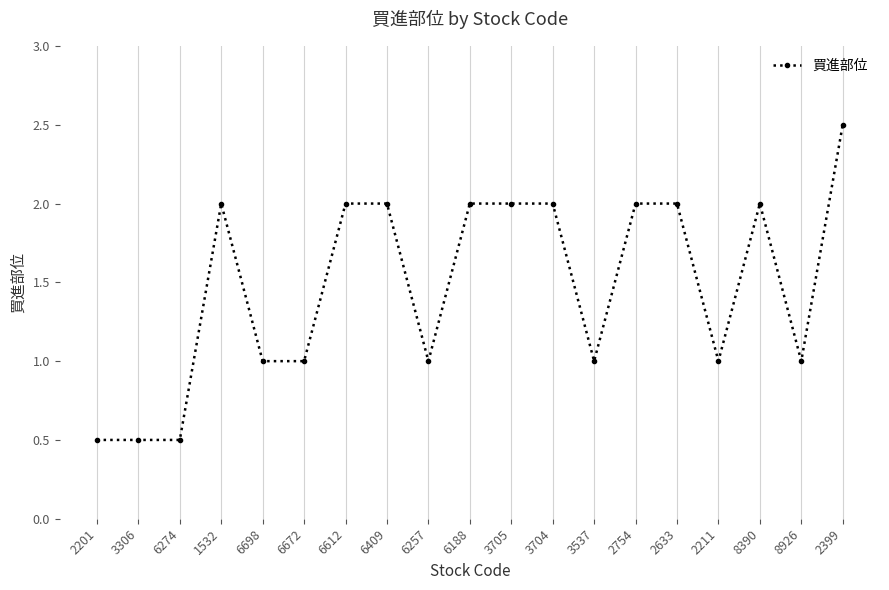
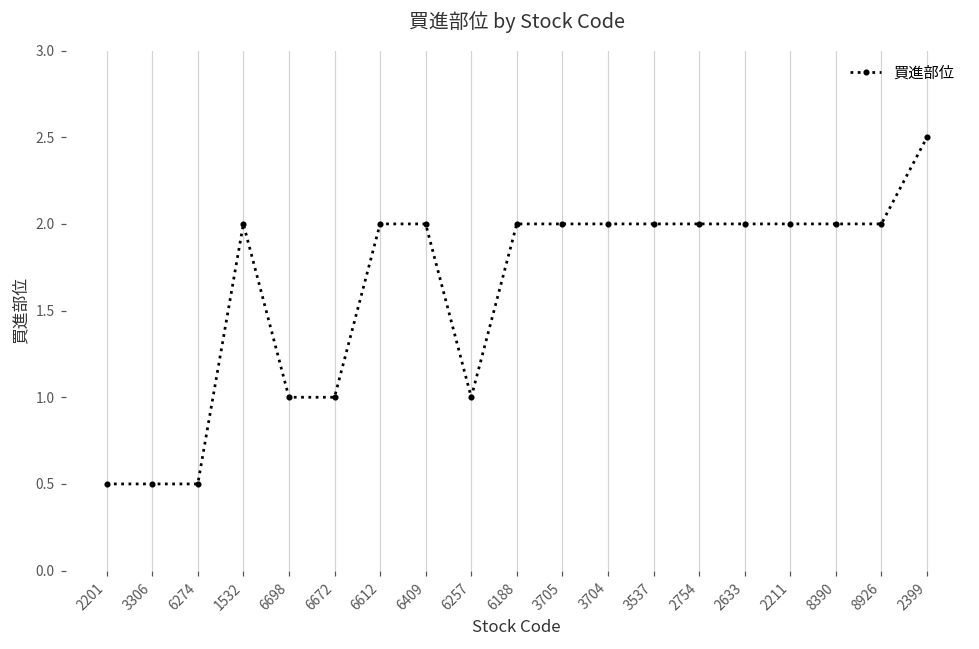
3537: 1 -> 2
2211: 1 -> 2
8926: 1 -> 2
